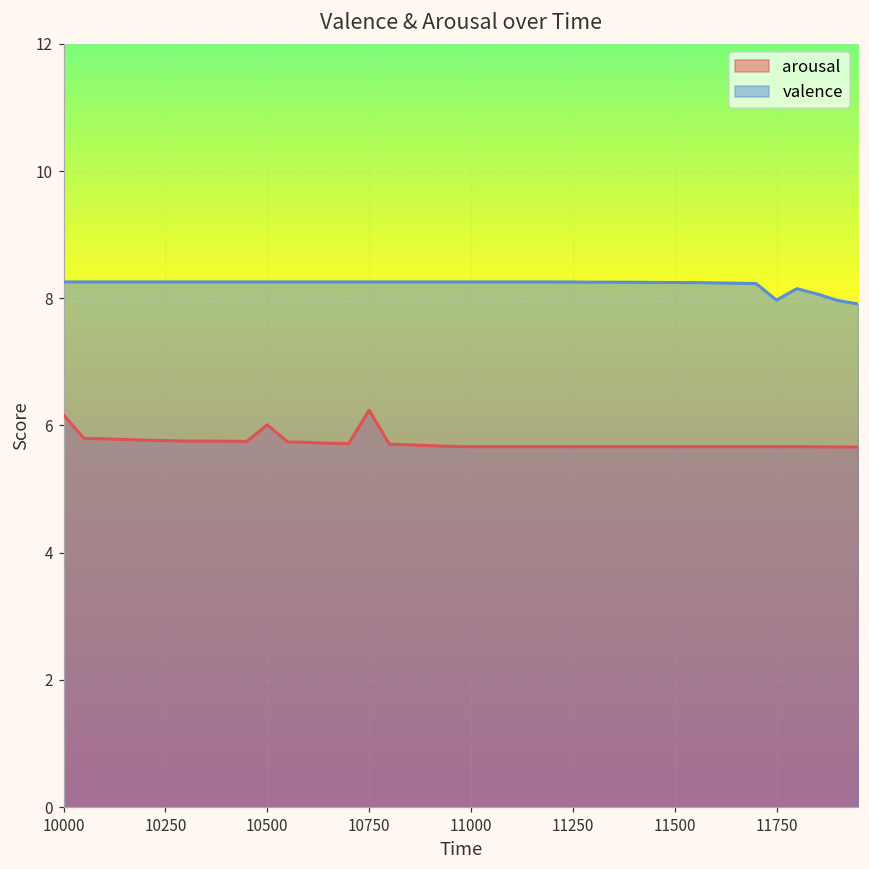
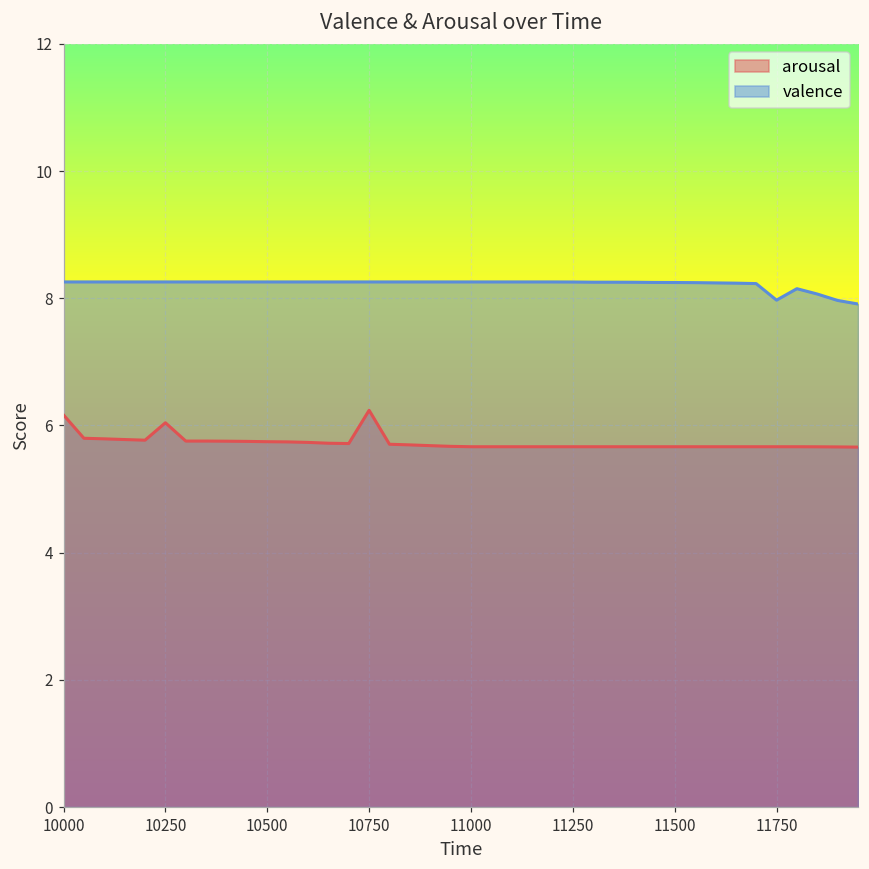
arousal, 10250: 5.8 -> 6.0
arousal, 10500: 6.0 -> 5.7
